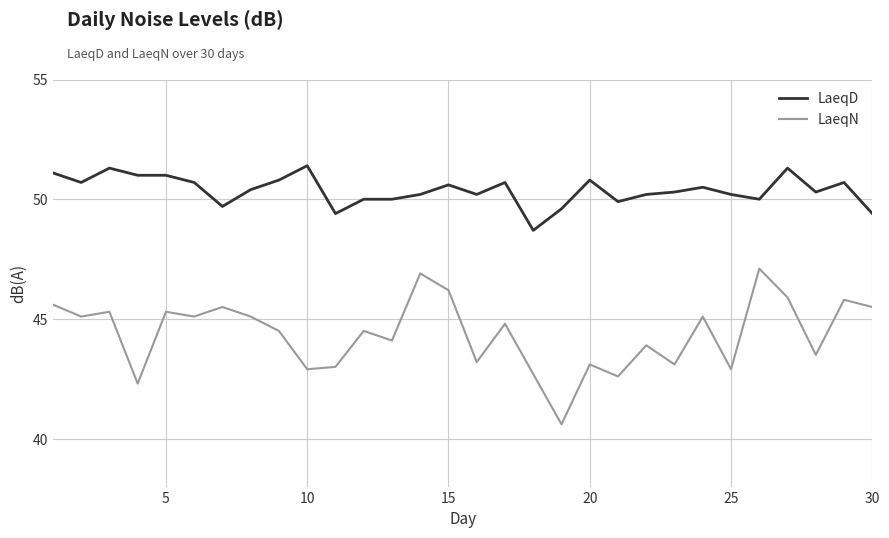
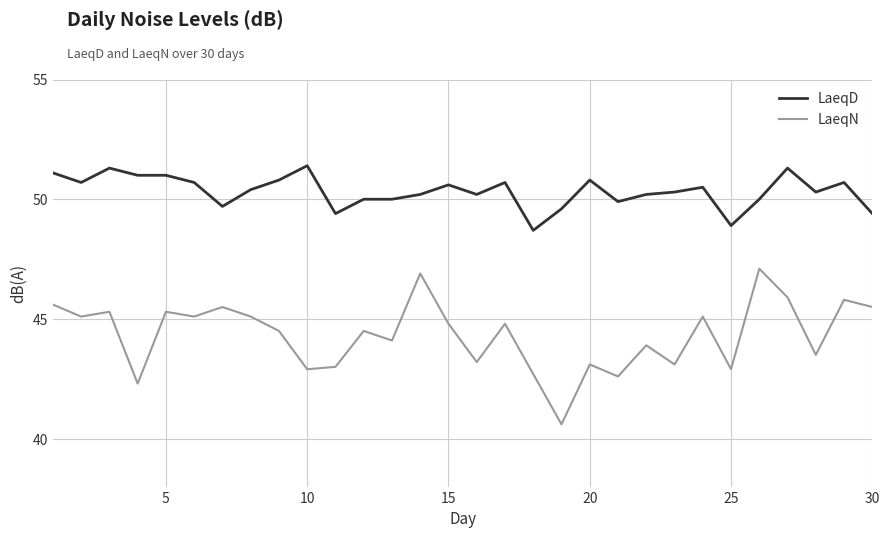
LaeqN, 15: 46.2 -> 44.8
LaeqD, 25: 50.2 -> 48.9
